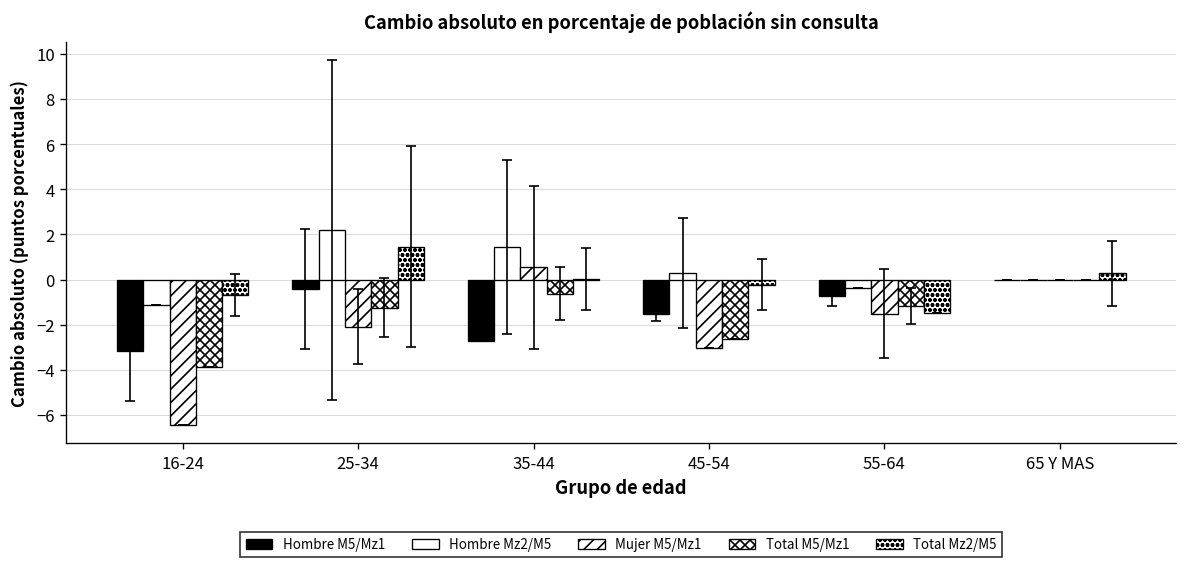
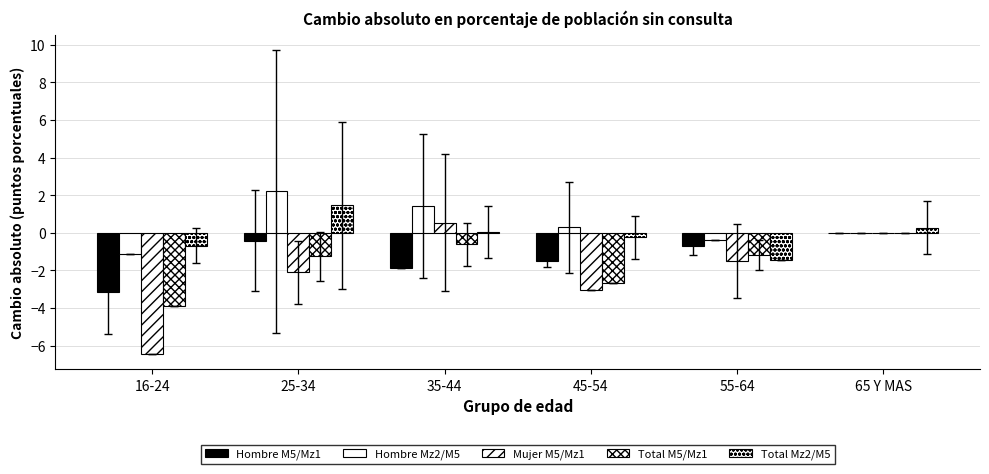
Hombre M5/Mz1, 35-44: -2.7 -> -1.9
